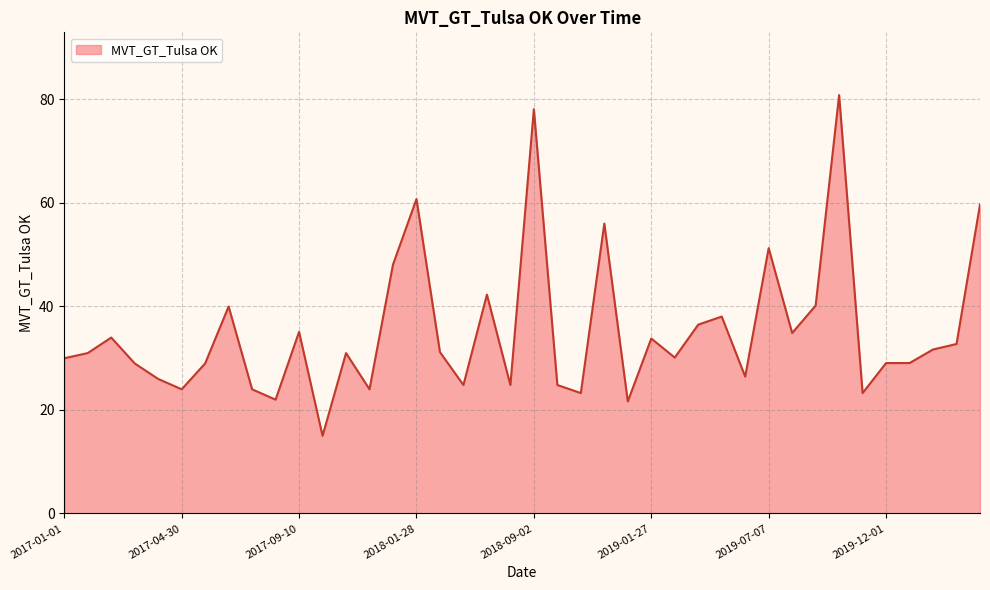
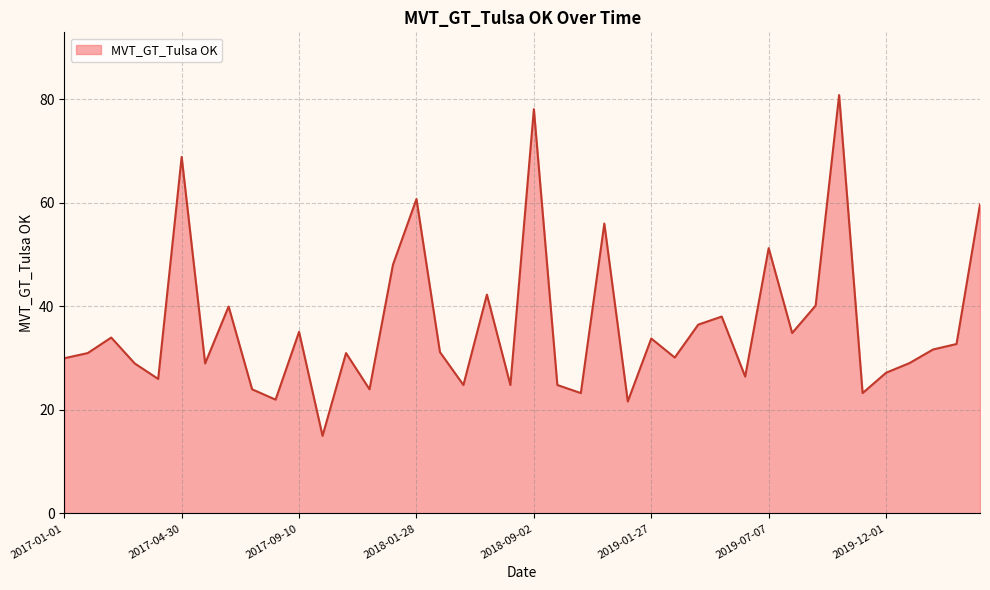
2017-04-30: 24 -> 69
2019-12-01: 29 -> 27
